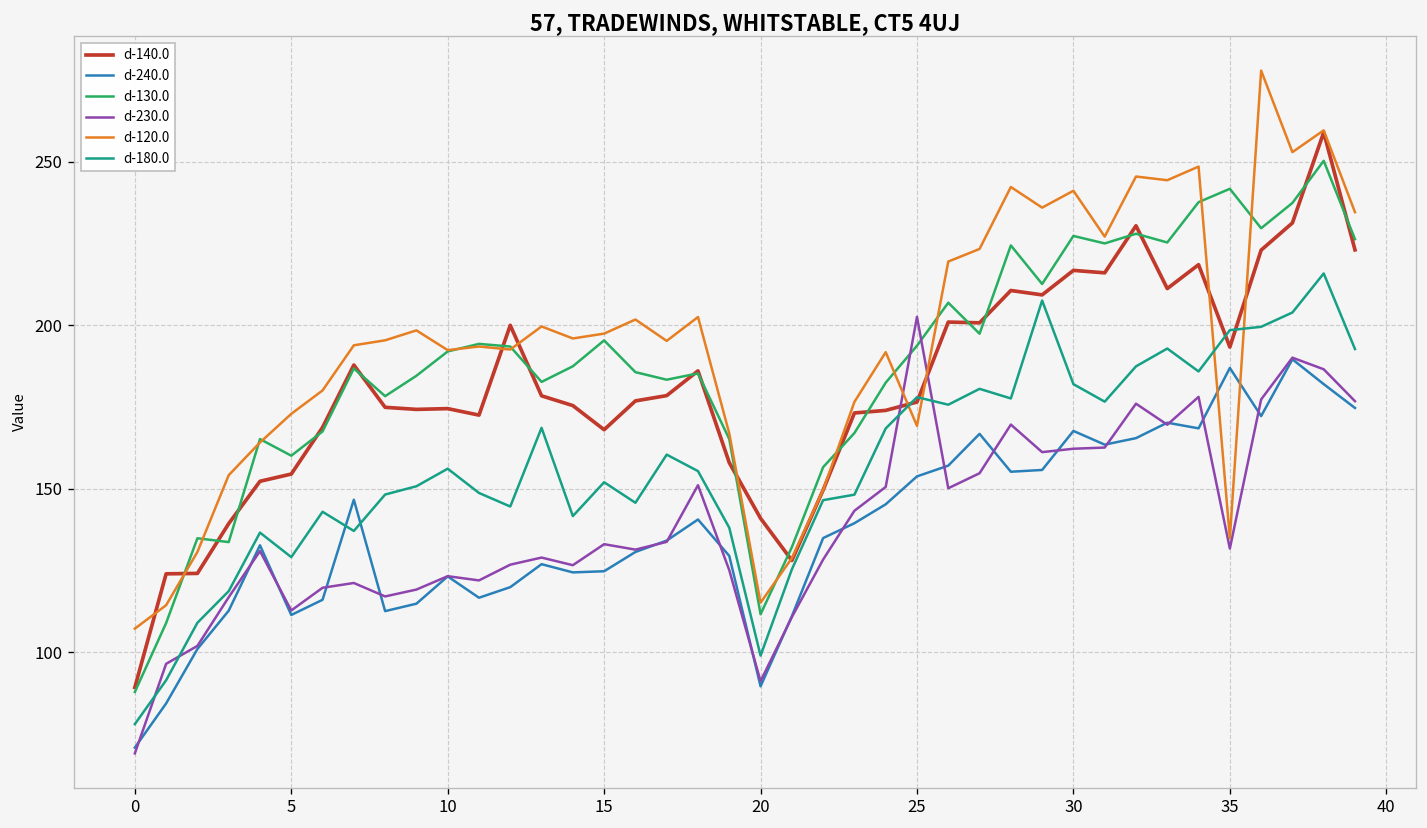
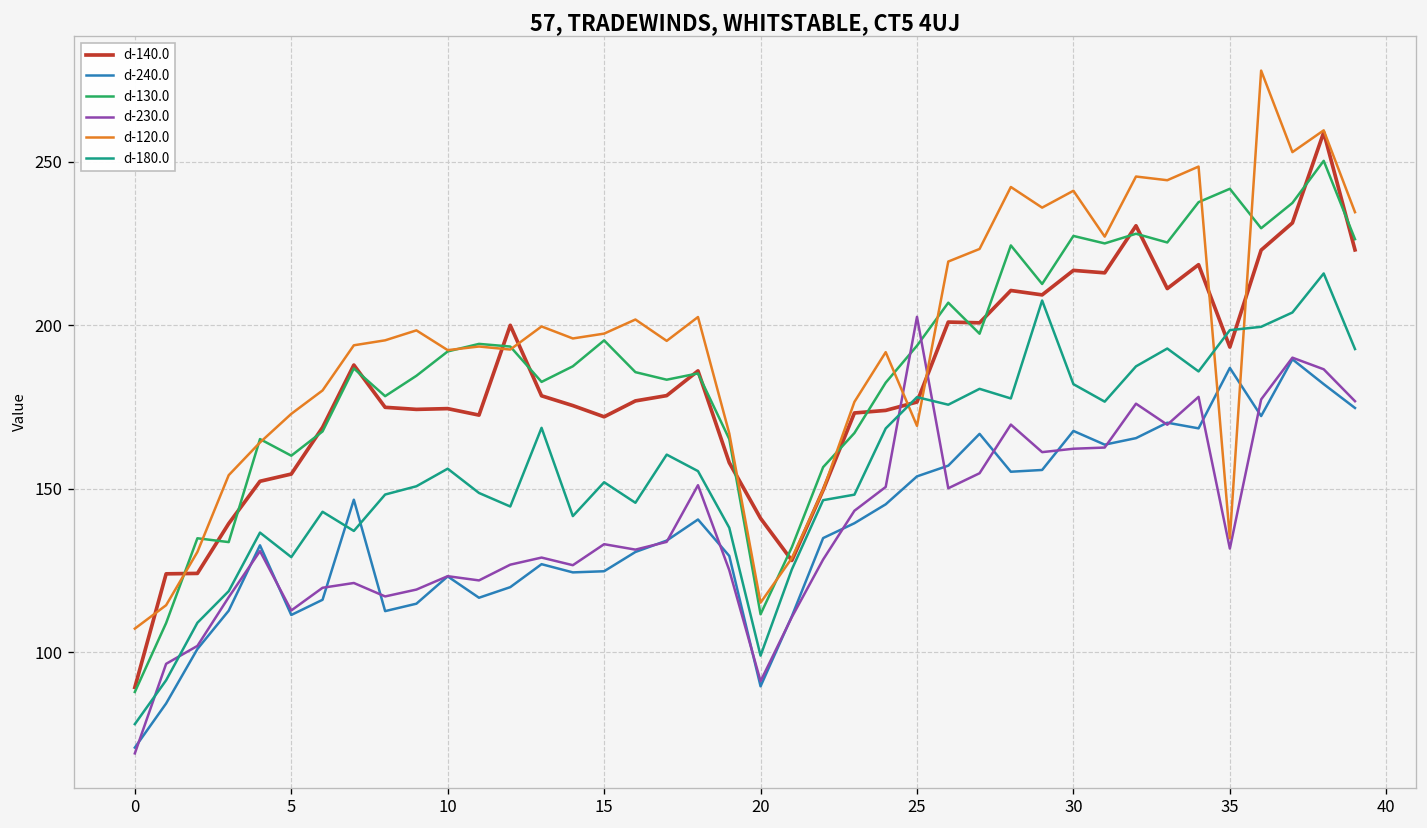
d-140.0, 15: 168 -> 172
